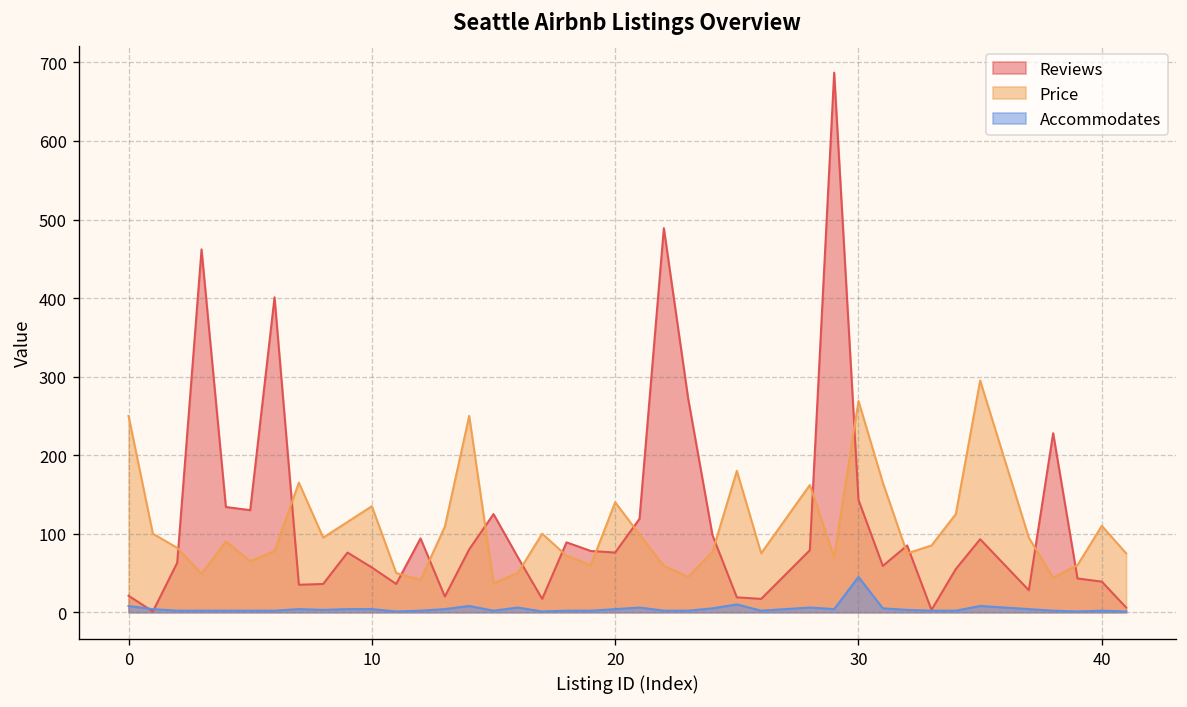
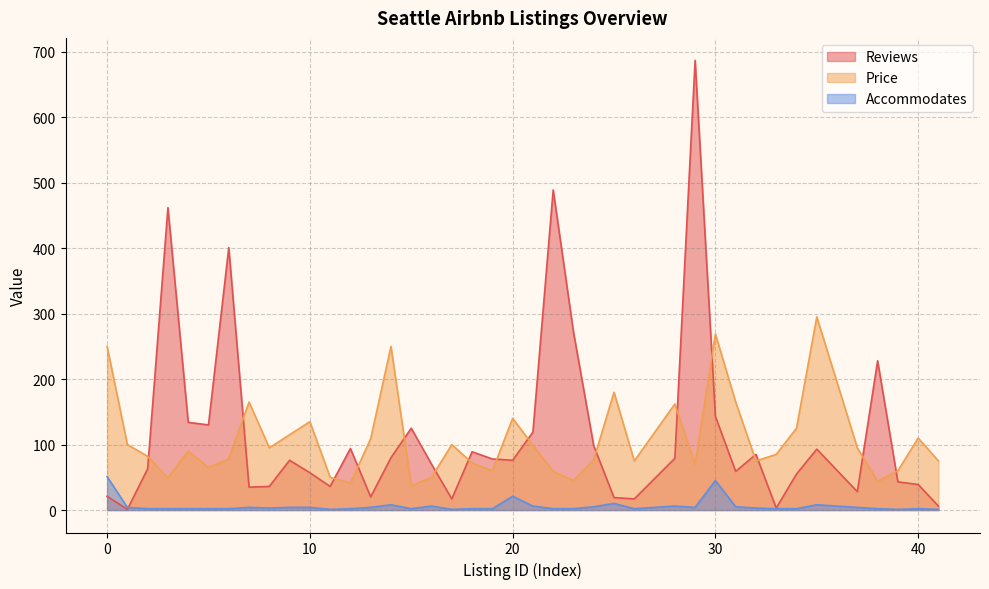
Accommodates, 0: 10 -> 50
Accommodates, 20: 0 -> 20
